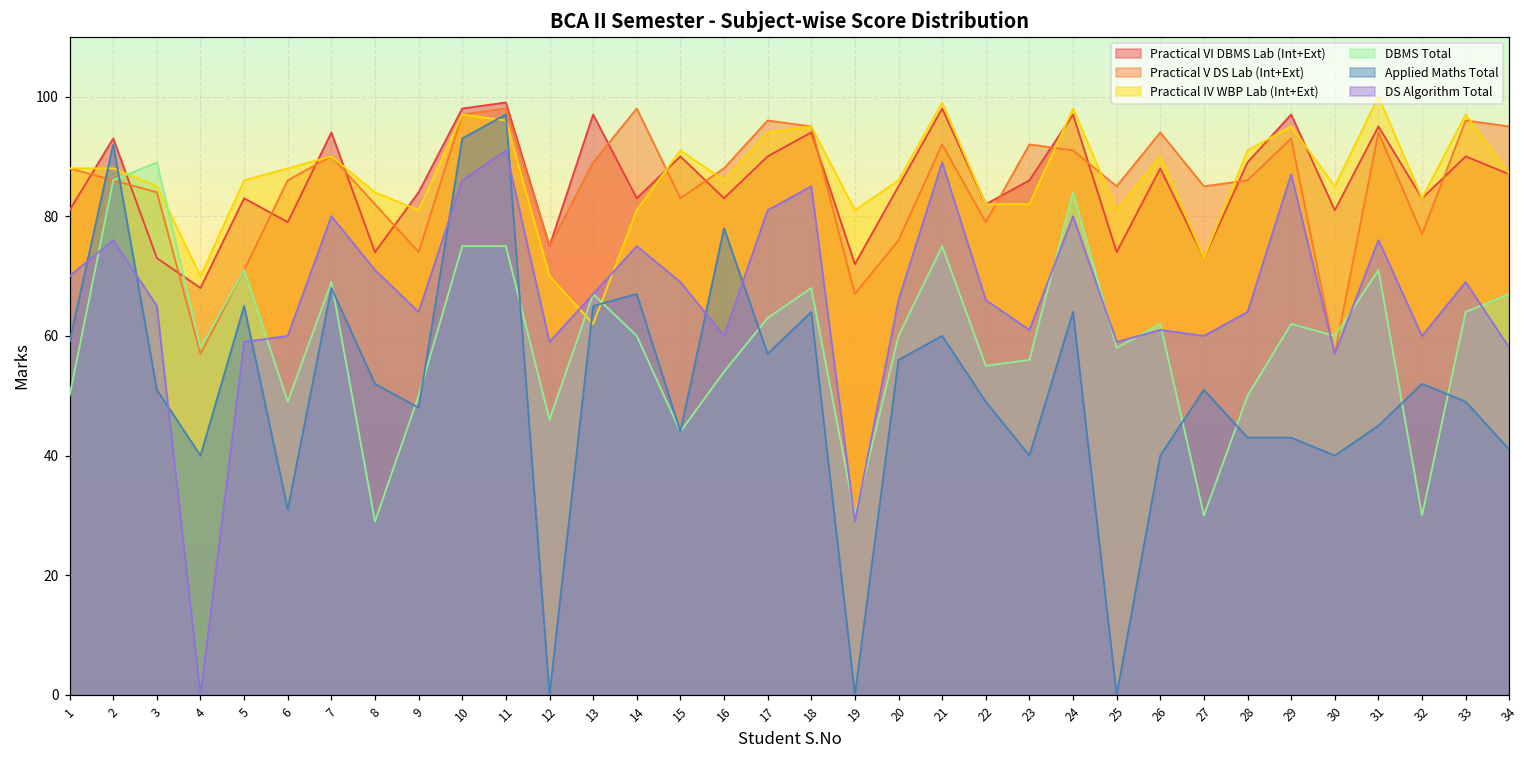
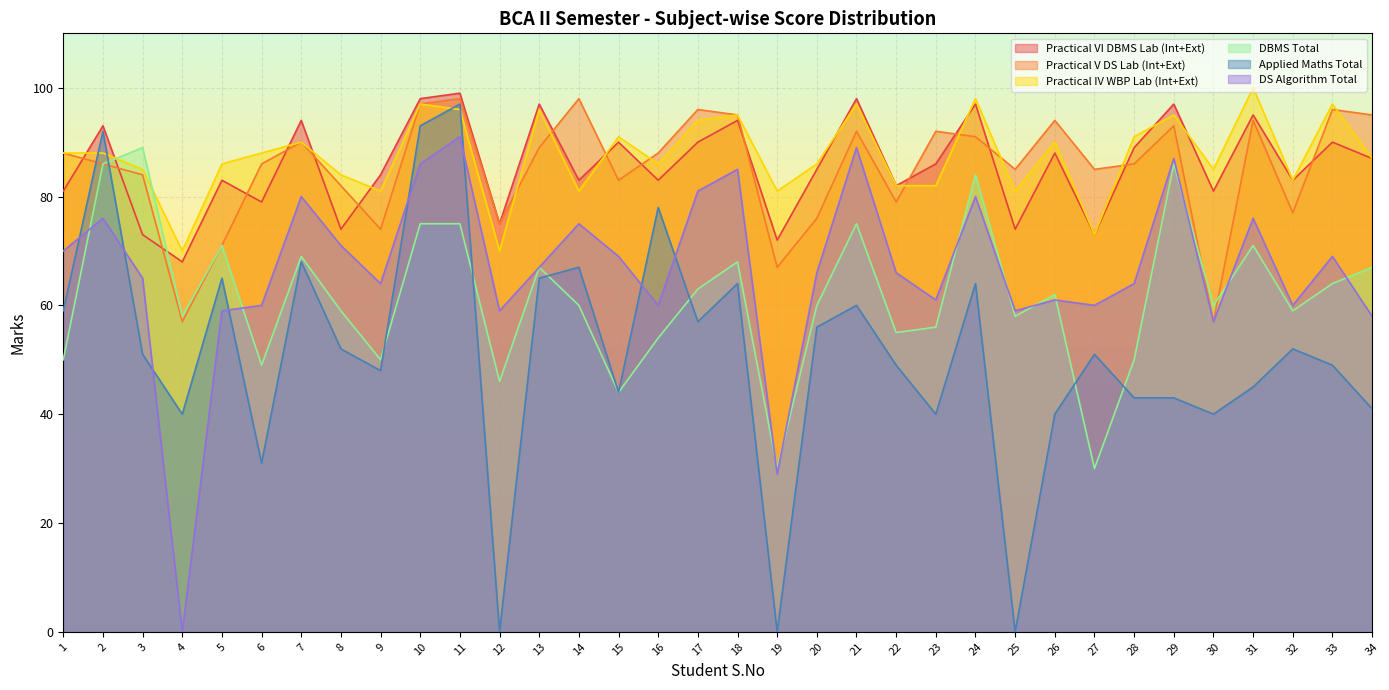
DBMS Total, 8: 29 -> 59
Practical IV WBP Lab (Int+Ext), 13: 62 -> 96
Practical IV WBP Lab (Int+Ext), 21: 99 -> 97
DBMS Total, 29: 62 -> 86
DBMS Total, 32: 30 -> 59
